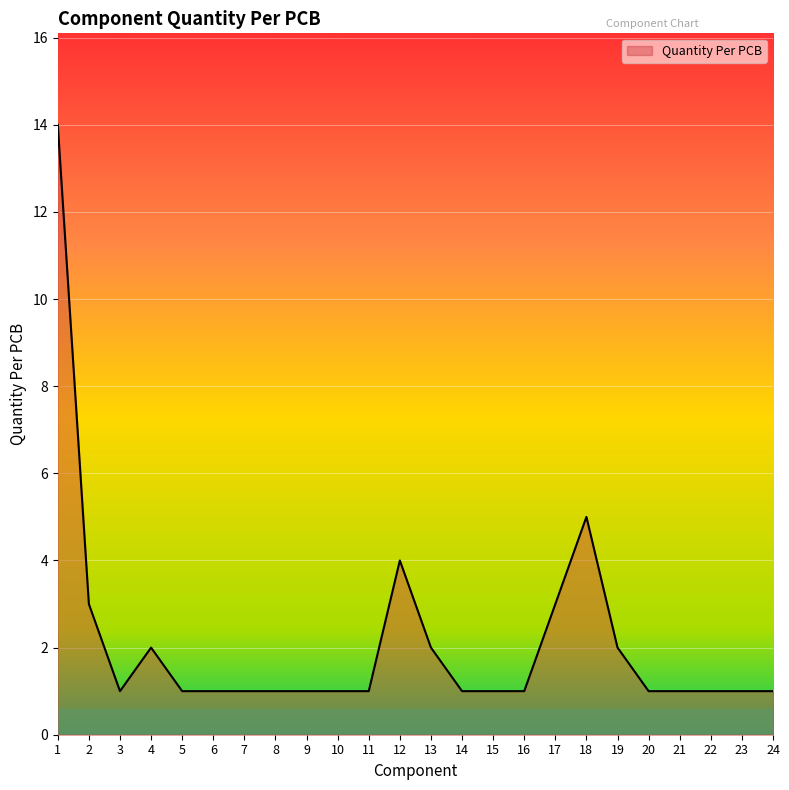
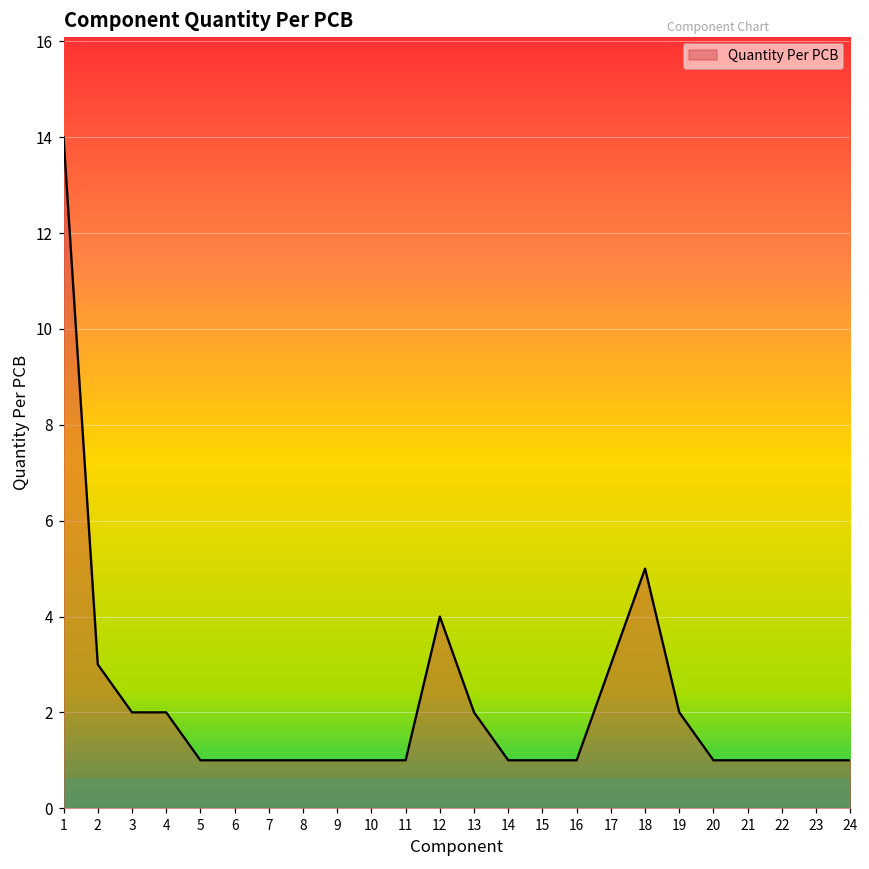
3: 1 -> 2
